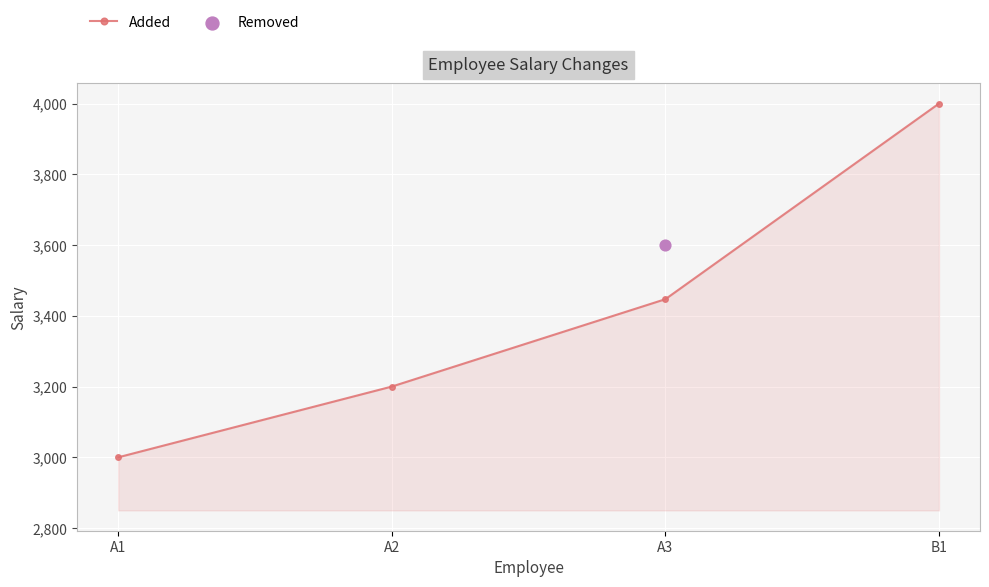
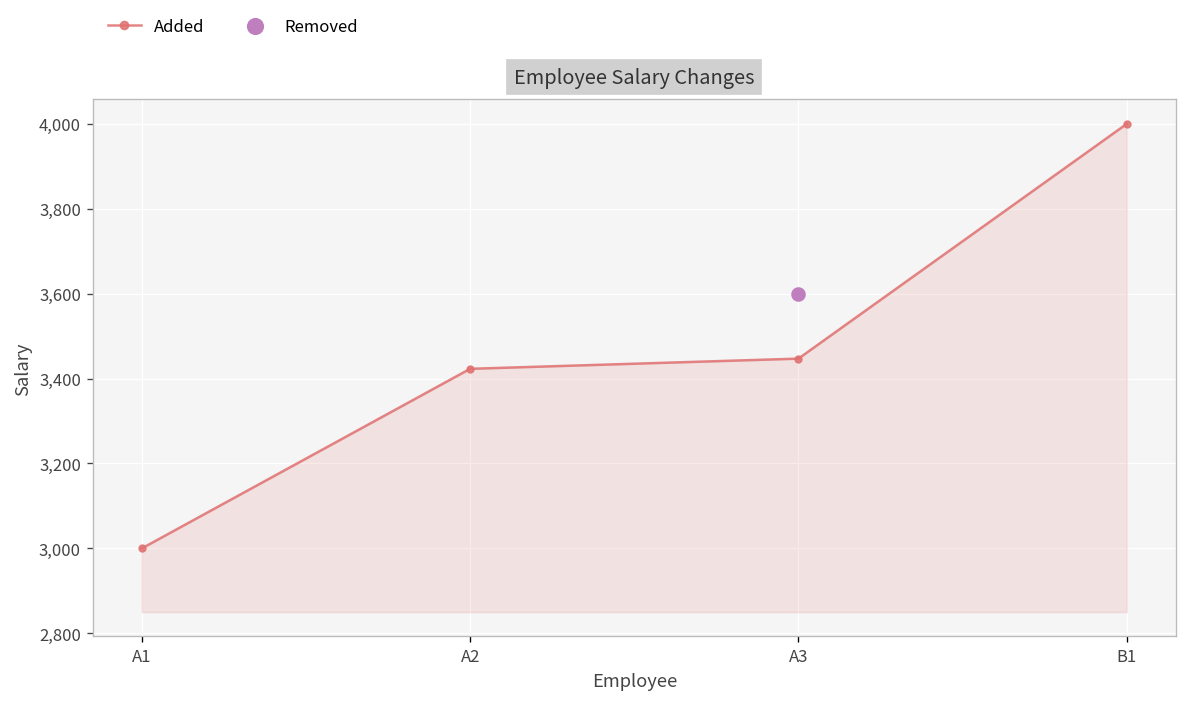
Added, A2: 3,200 -> 3,420
